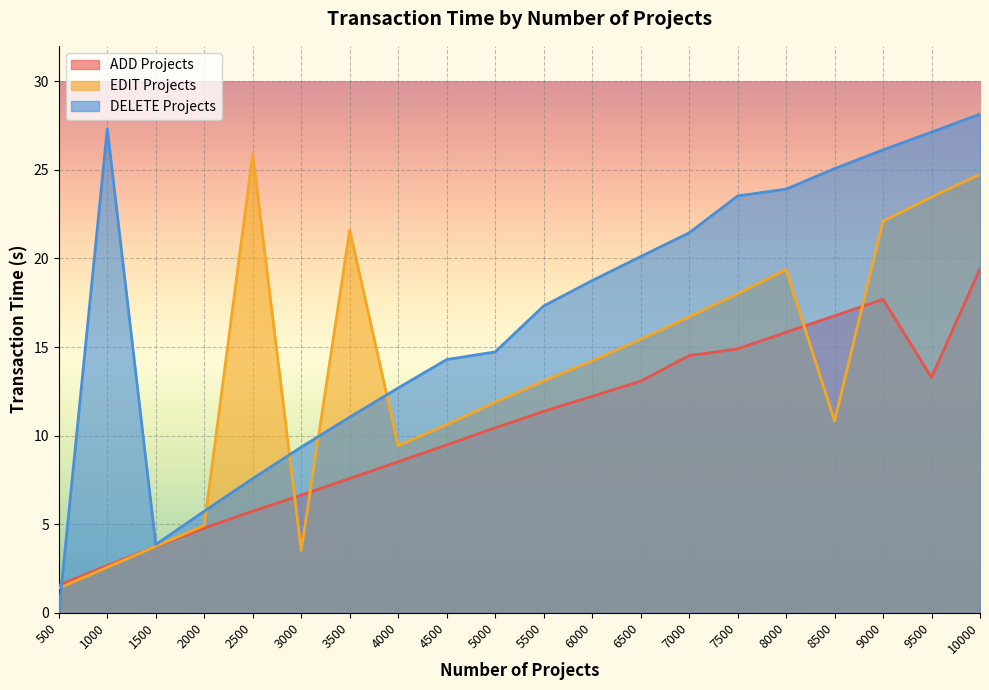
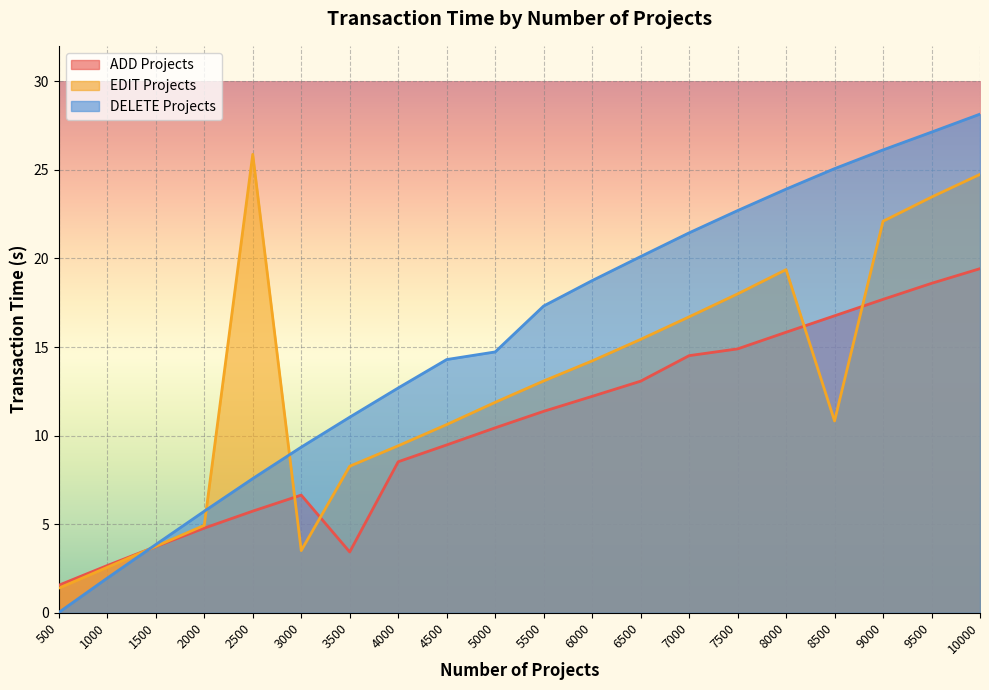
DELETE Projects, 1000: 27.3 -> 2.0
ADD Projects, 3500: 7.6 -> 3.4
EDIT Projects, 3500: 21.6 -> 8.3
DELETE Projects, 7500: 23.5 -> 22.7
ADD Projects, 9500: 13.3 -> 18.6
